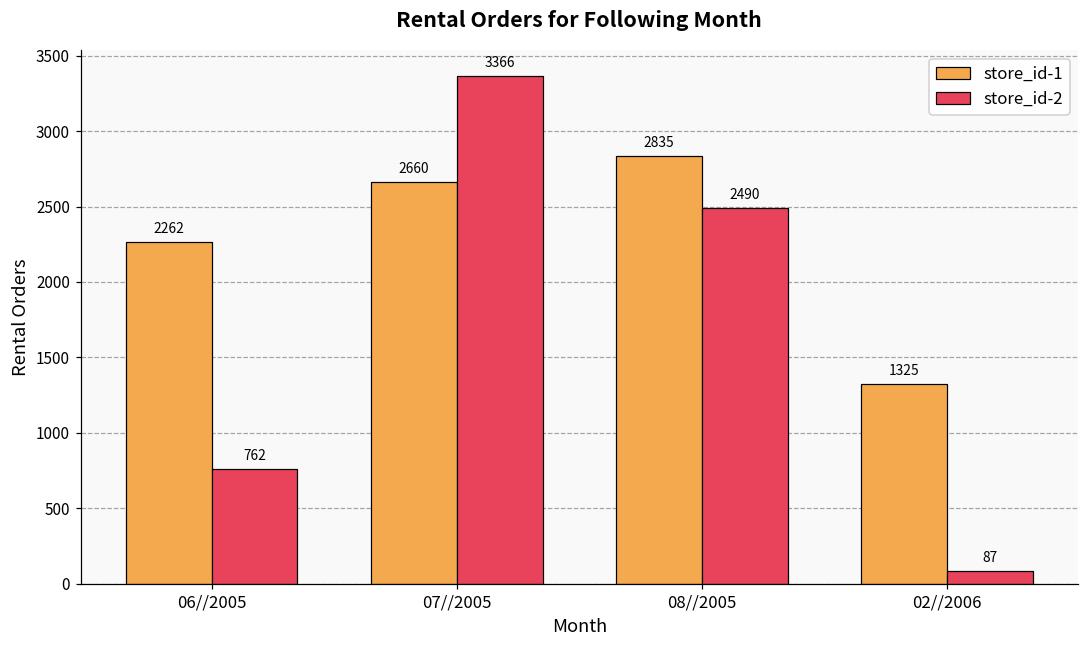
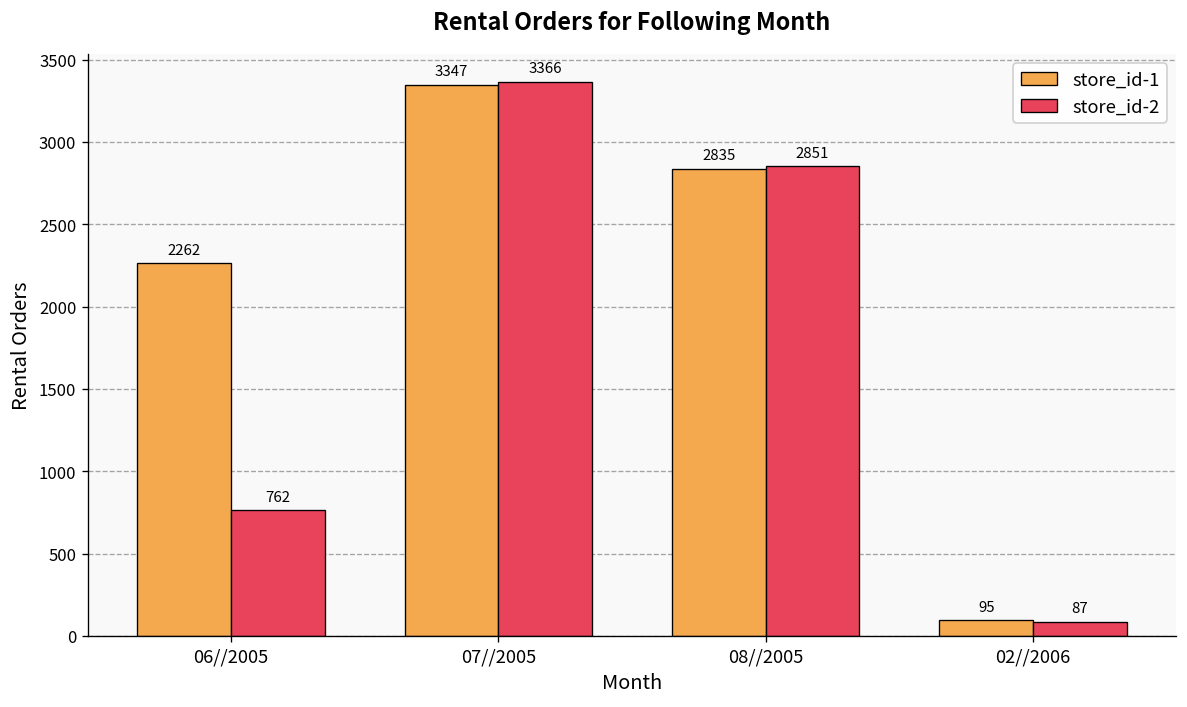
store_id-1, 07//2005: 2660 -> 3347
store_id-2, 08//2005: 2490 -> 2851
store_id-1, 02//2006: 1325 -> 95
